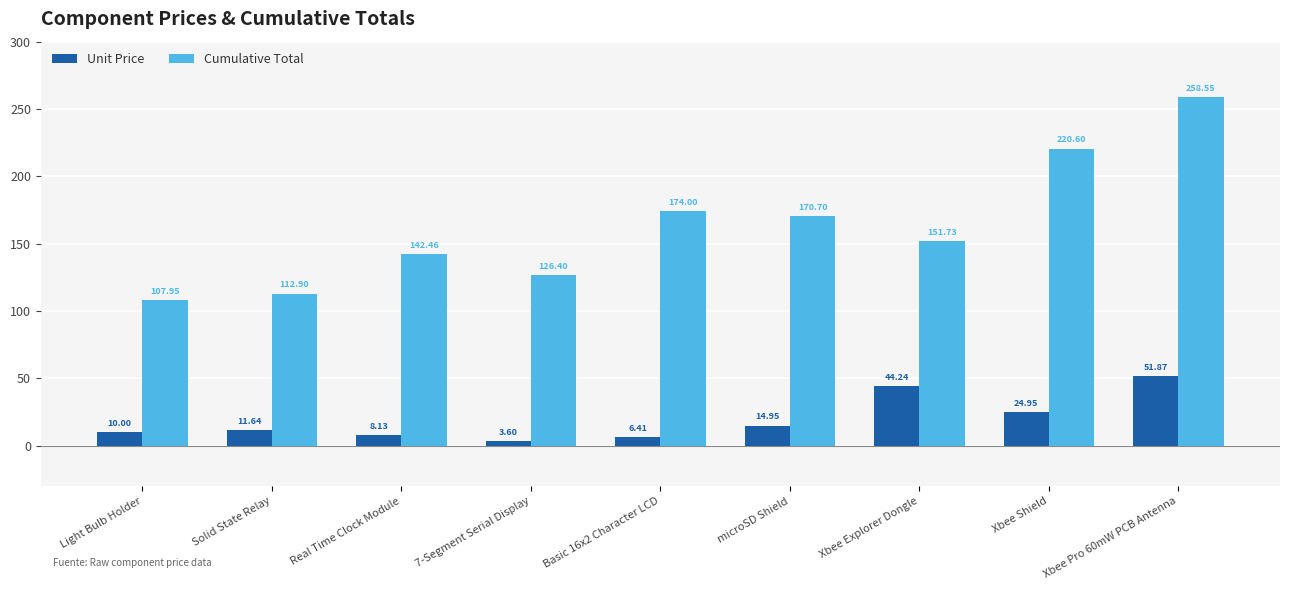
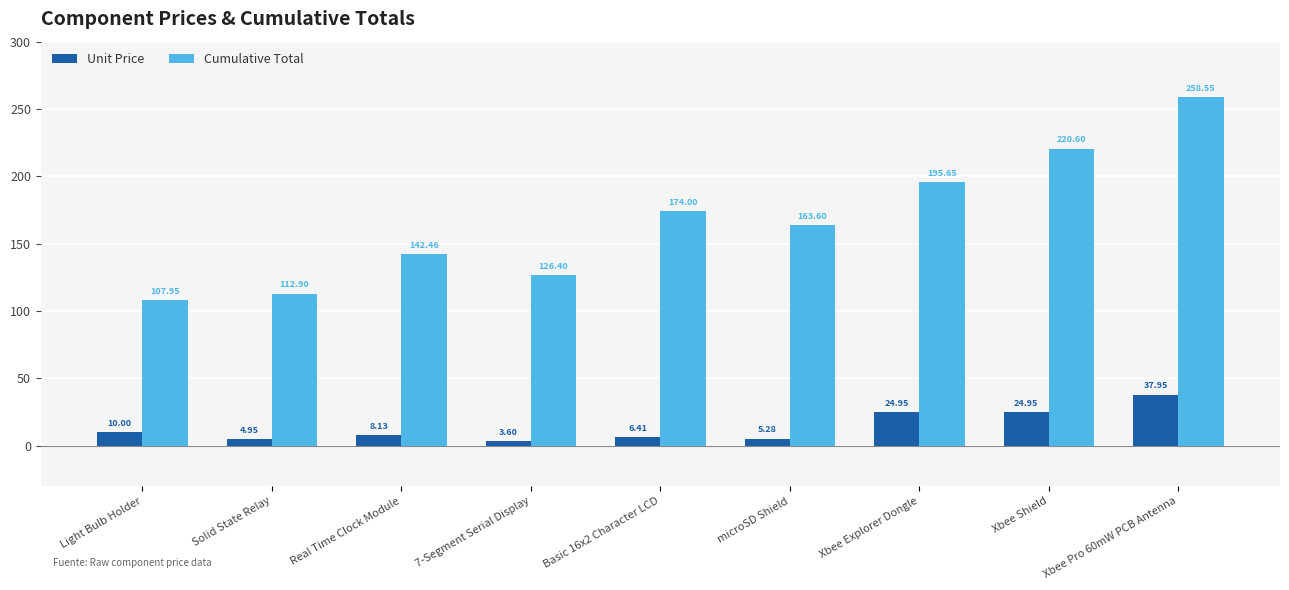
Unit Price, Solid State Relay: 11.64 -> 4.95
Unit Price, microSD Shield: 14.95 -> 5.28
Cumulative Total, microSD Shield: 170.70 -> 163.60
Unit Price, Xbee Explorer Dongle: 44.24 -> 24.95
Cumulative Total, Xbee Explorer Dongle: 151.73 -> 195.65
Unit Price, Xbee Pro 60mW PCB Antenna: 51.87 -> 37.95
